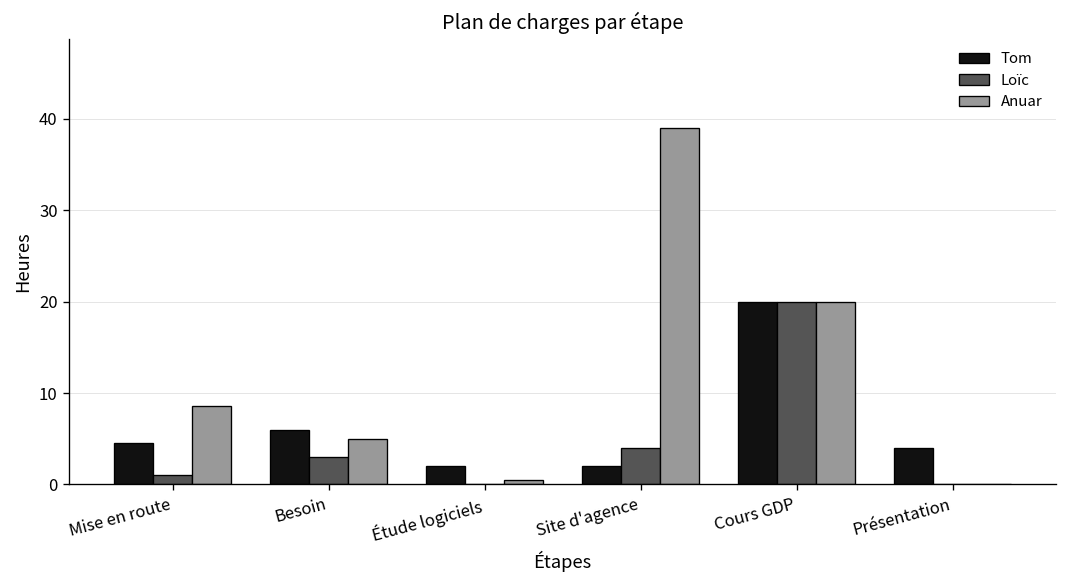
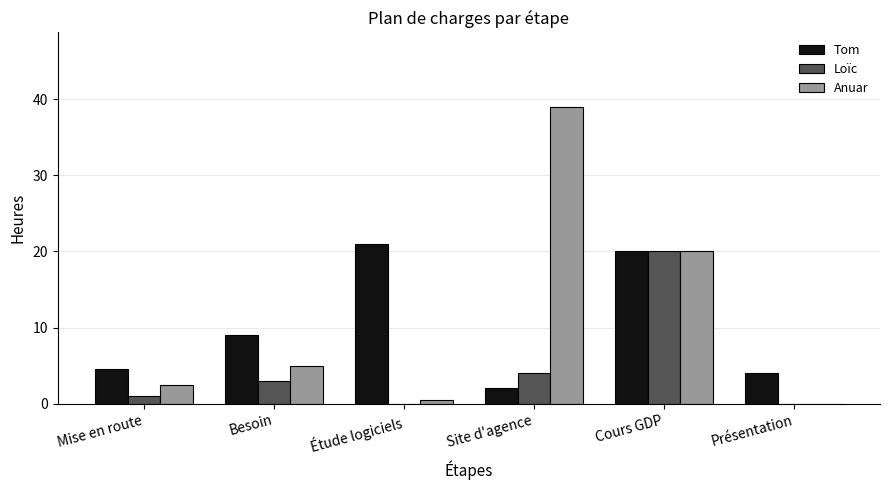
Anuar, Mise en route: 9 -> 3
Tom, Besoin: 6 -> 9
Tom, Étude logiciels: 2 -> 21
